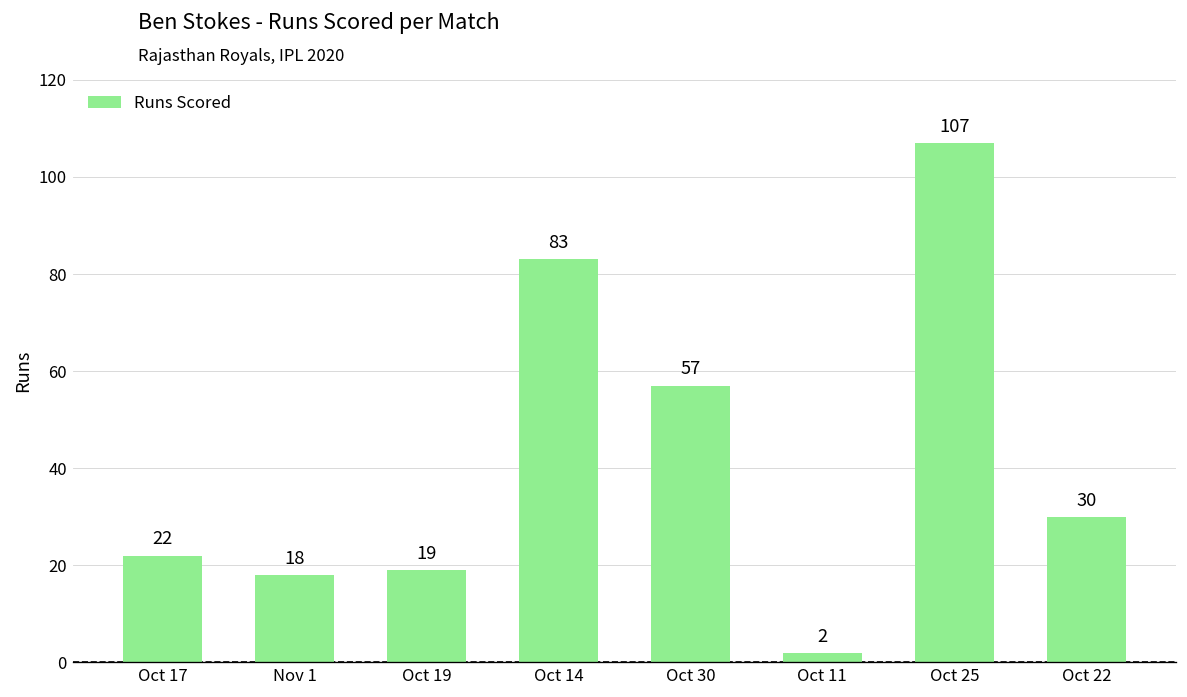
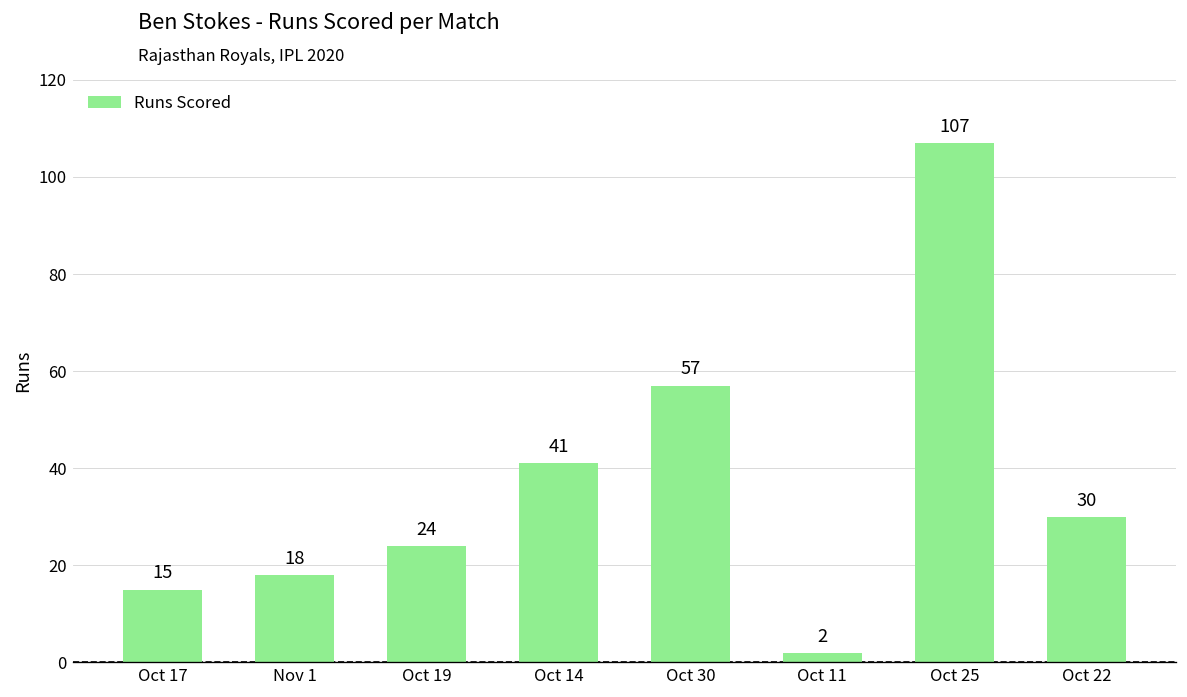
Oct 17: 22 -> 15
Oct 19: 19 -> 24
Oct 14: 83 -> 41
